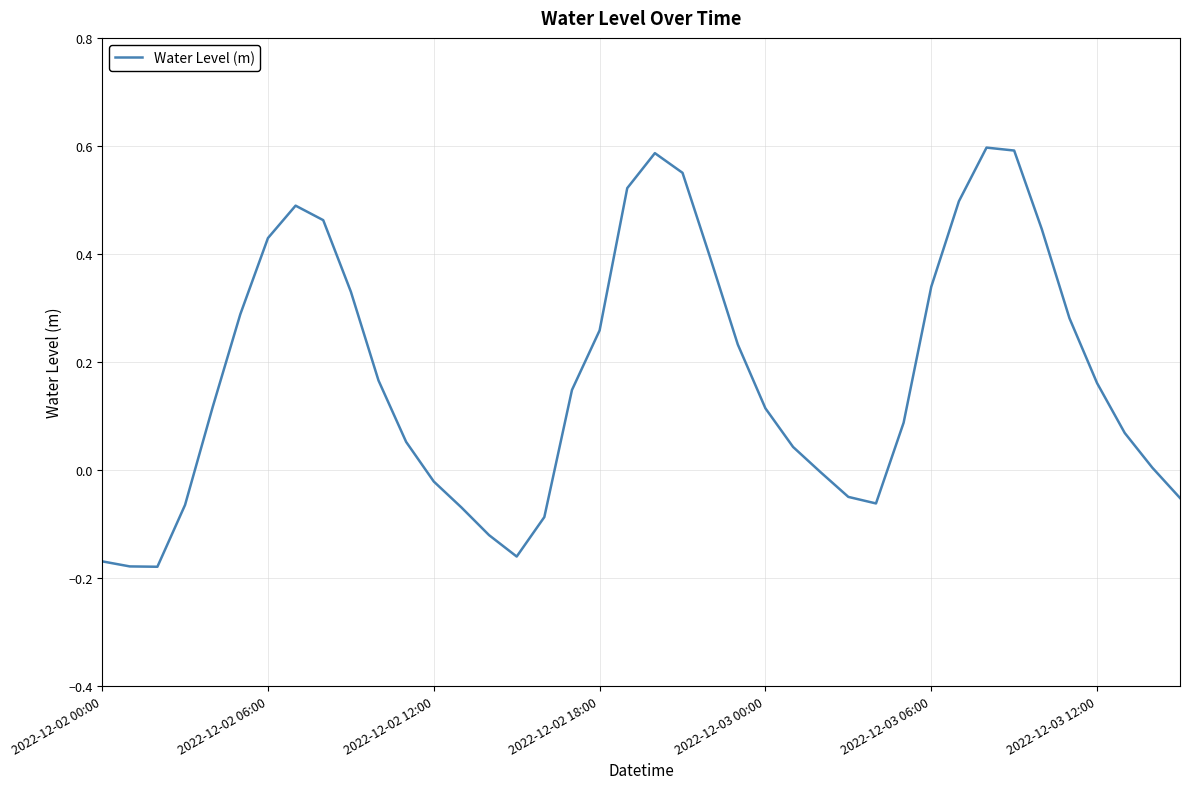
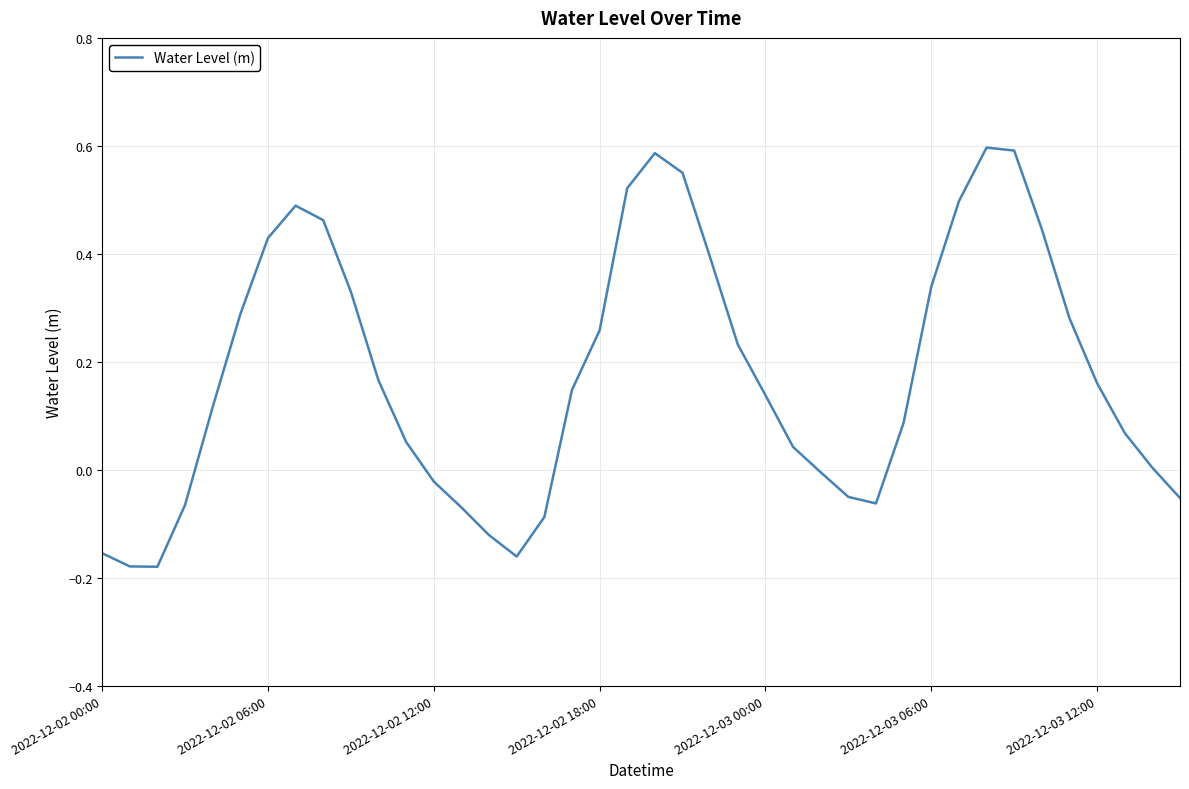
2022-12-02 00:00: -0.17 -> -0.15
2022-12-03 00:00: 0.11 -> 0.14
